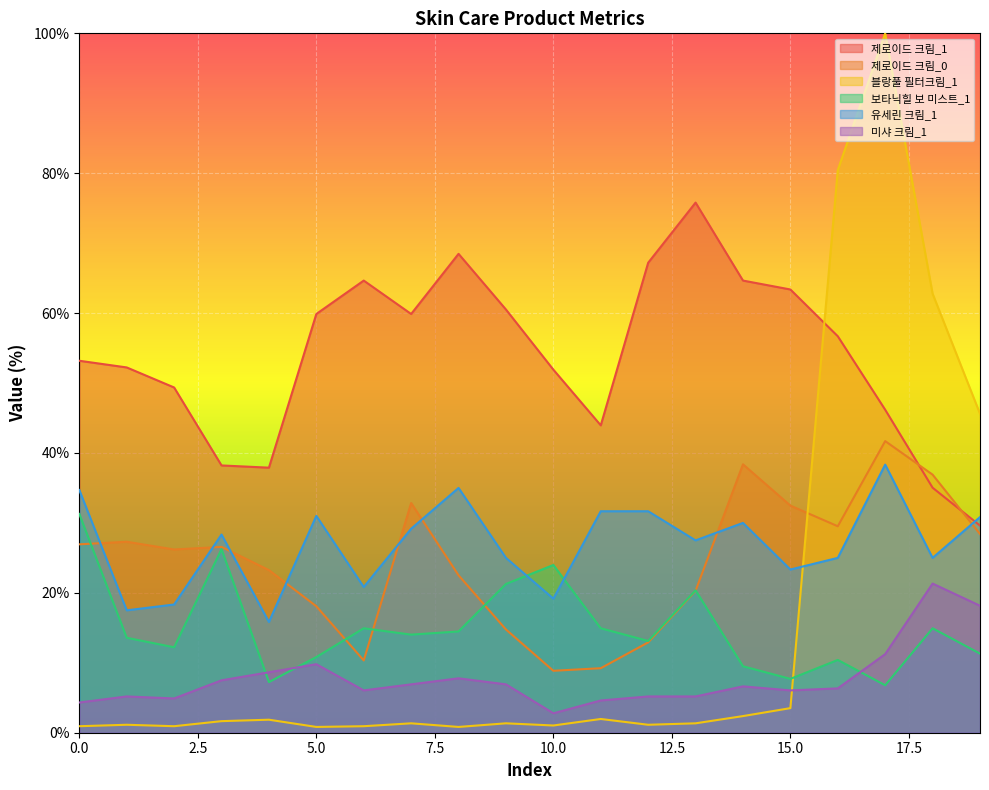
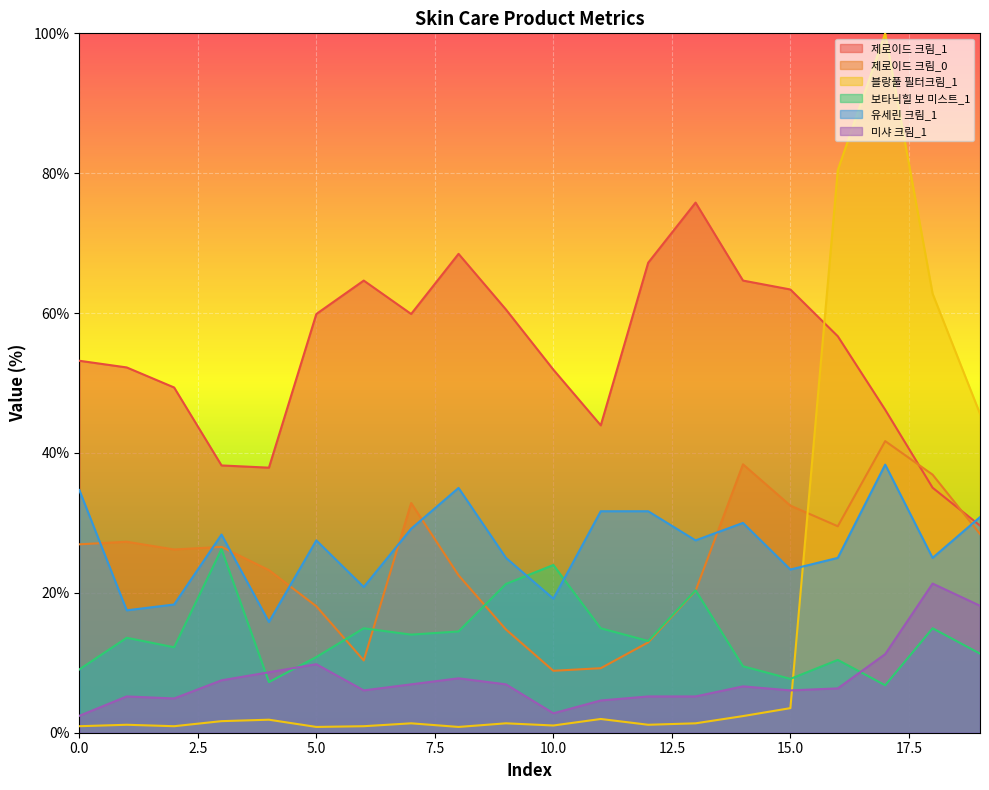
보타닉힐 보 미스트_1, 0.0: 31% -> 9%
미샤 크림_1, 0.0: 4% -> 2%
유세린 크림_1, 5.0: 31% -> 28%
